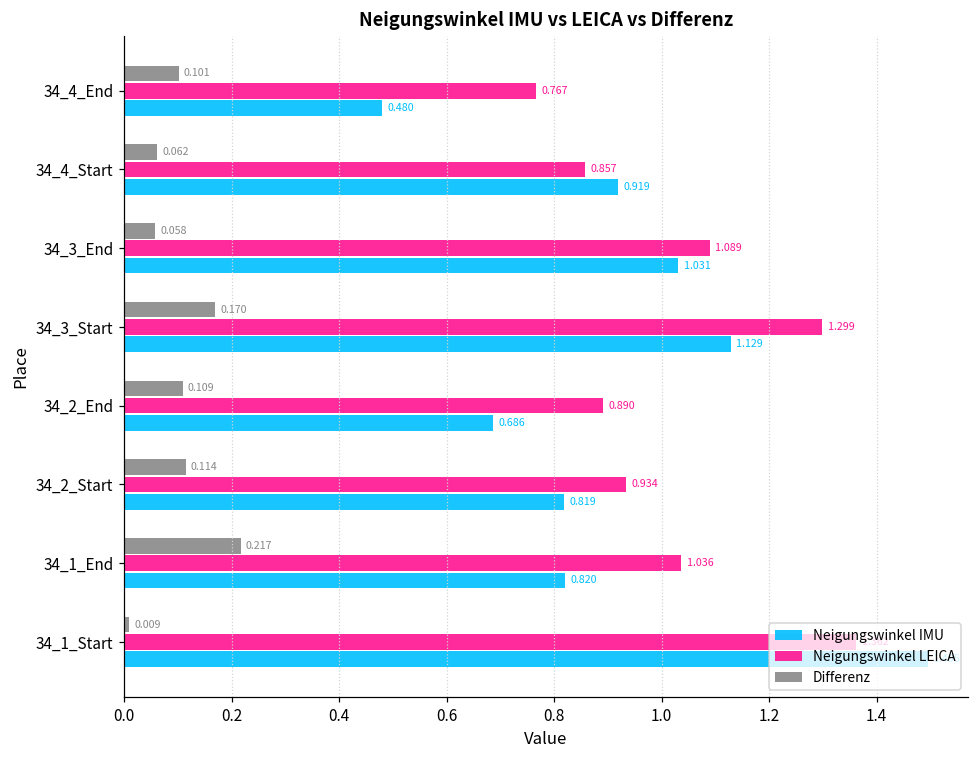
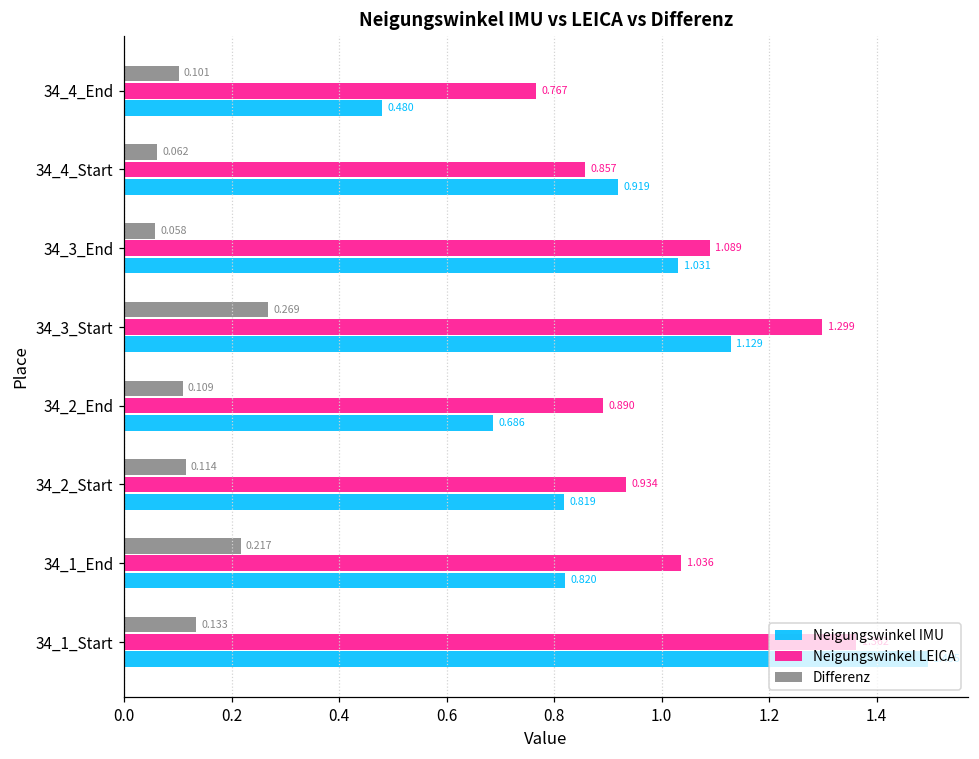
Differenz, 34_3_Start: 0.170 -> 0.269
Differenz, 34_1_Start: 0.009 -> 0.133
